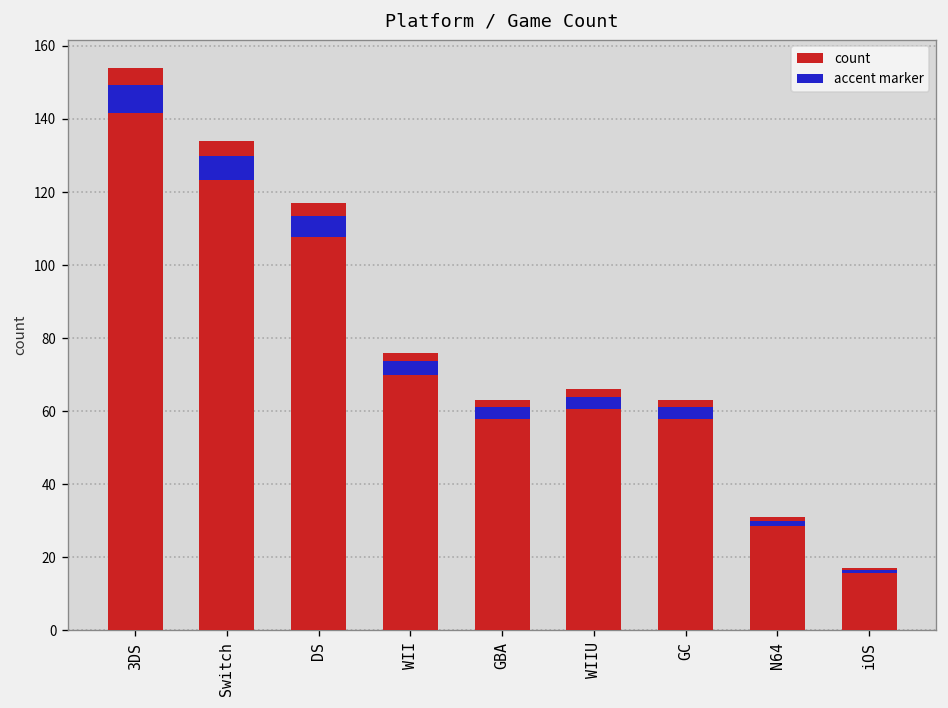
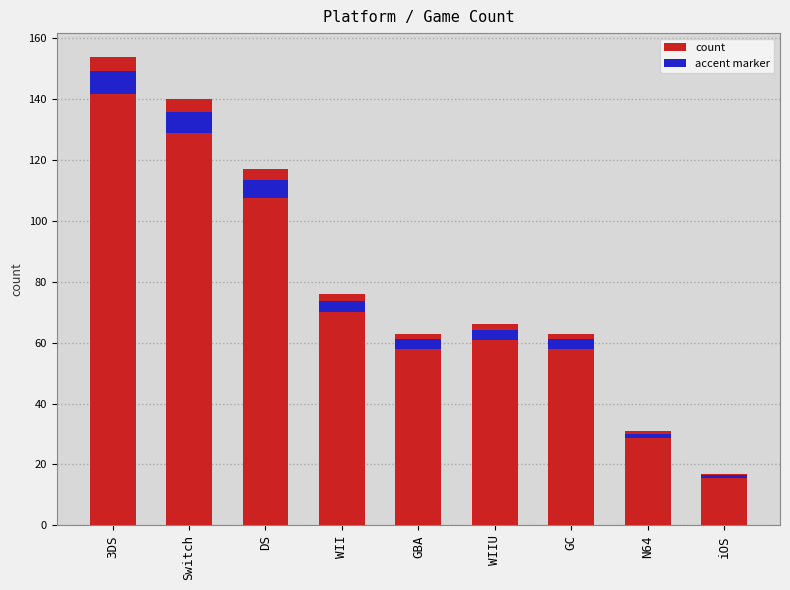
count, Switch: 134 -> 140
